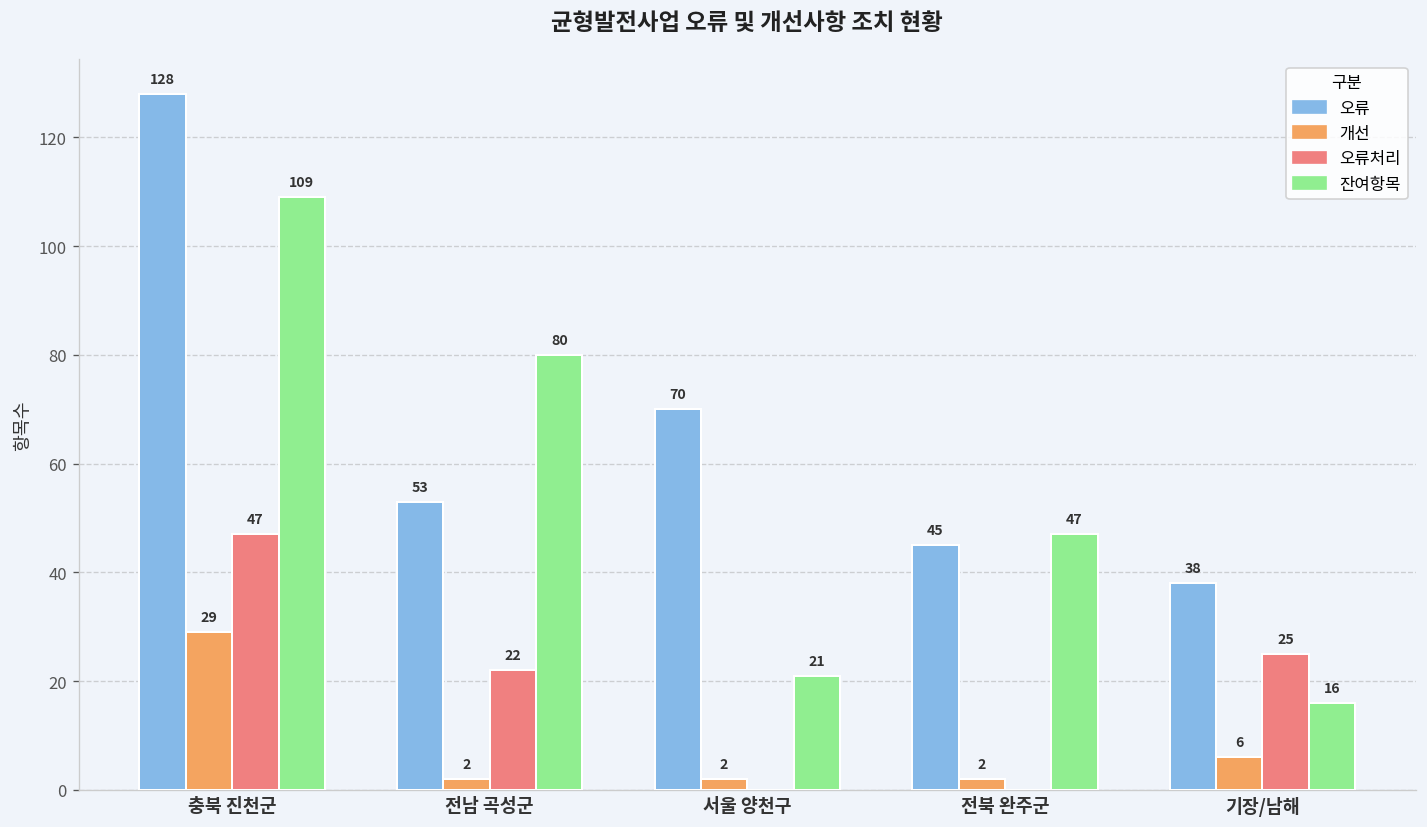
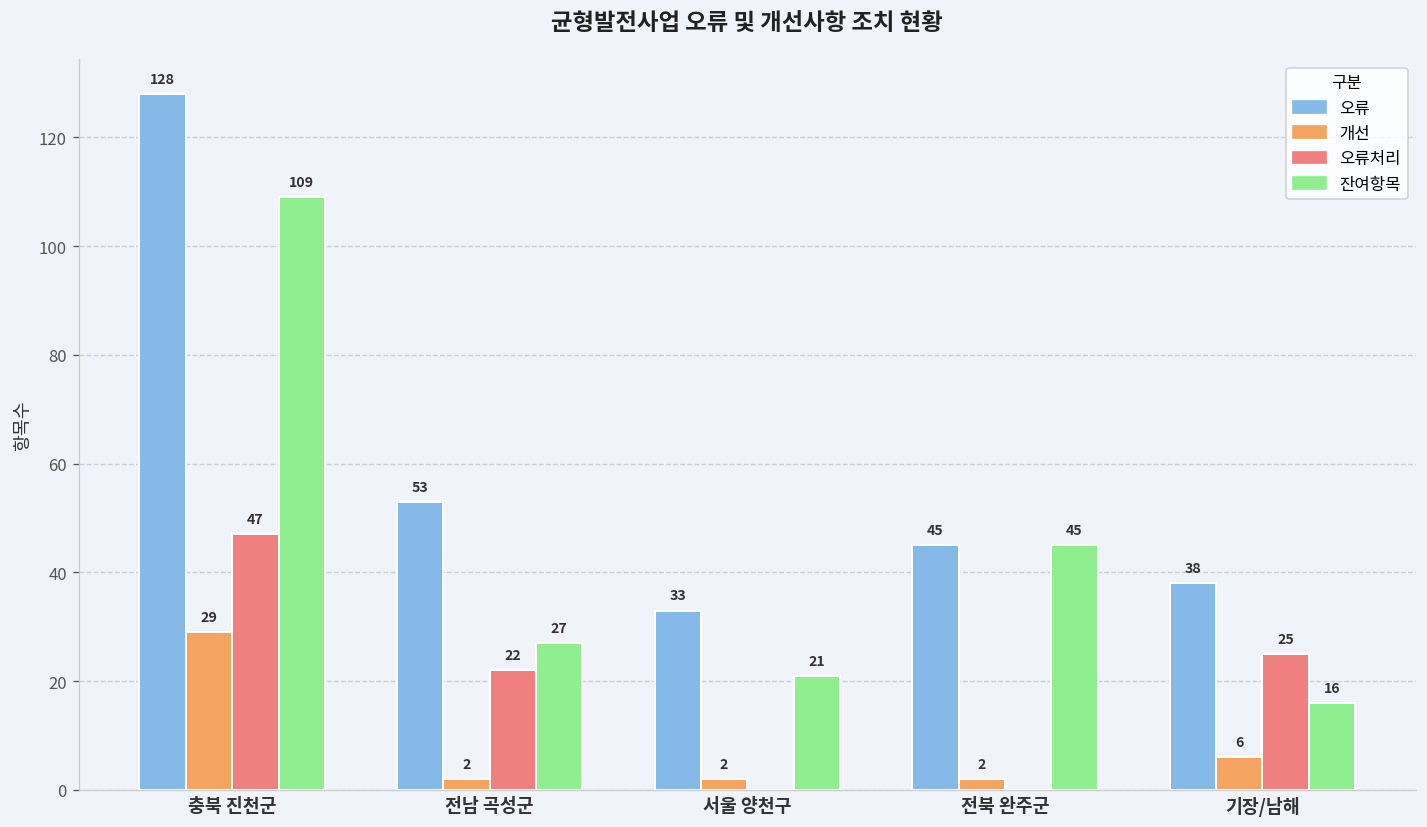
잔여항목, 전남 곡성군: 80 -> 27
오류, 서울 양천구: 70 -> 33
잔여항목, 전북 완주군: 47 -> 45
